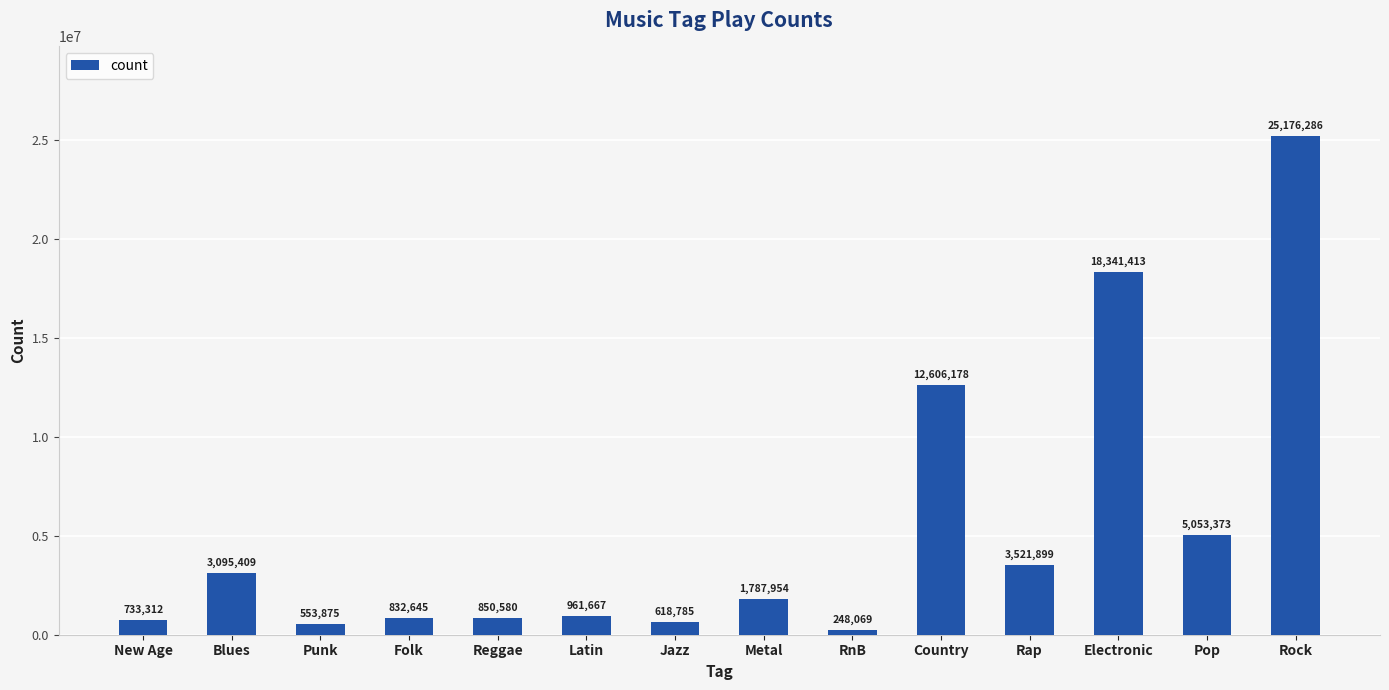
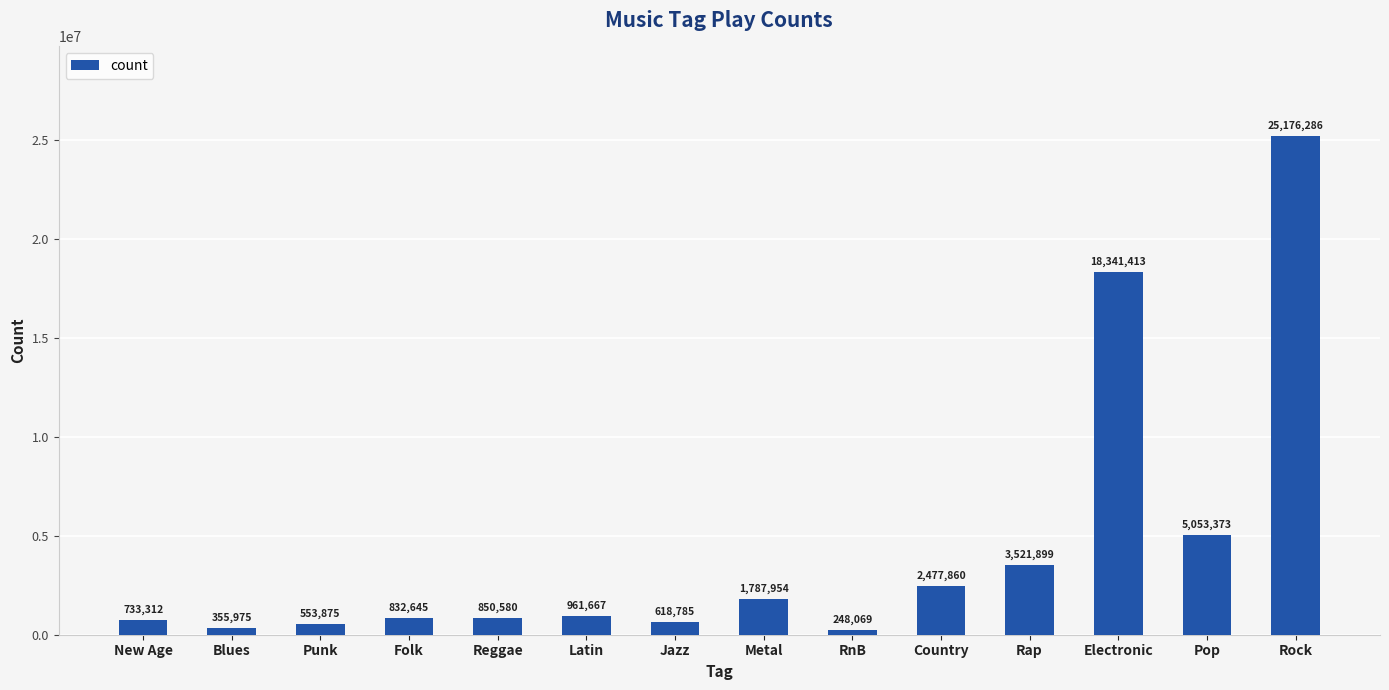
Blues: 3,095,409 -> 355,975
Country: 12,606,178 -> 2,477,860
